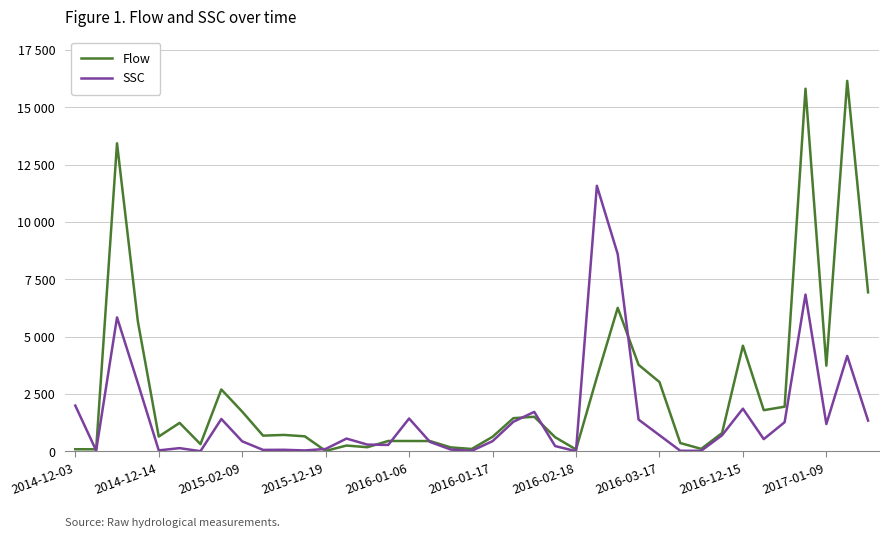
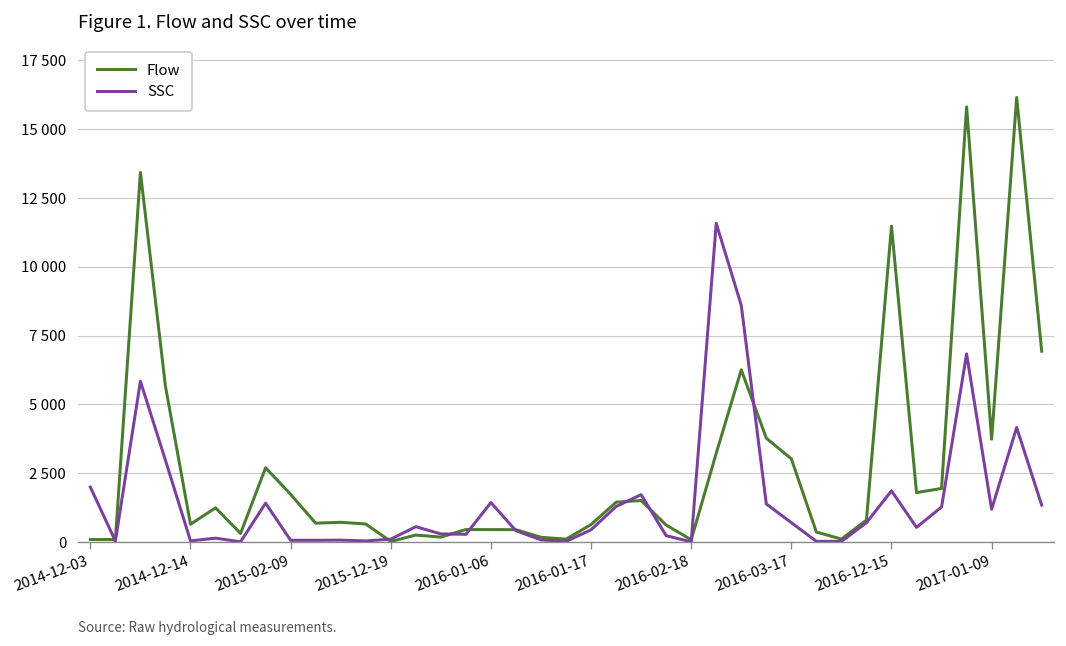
SSC, 2015-02-09: 400 -> 100
Flow, 2016-12-15: 4600 -> 11500
